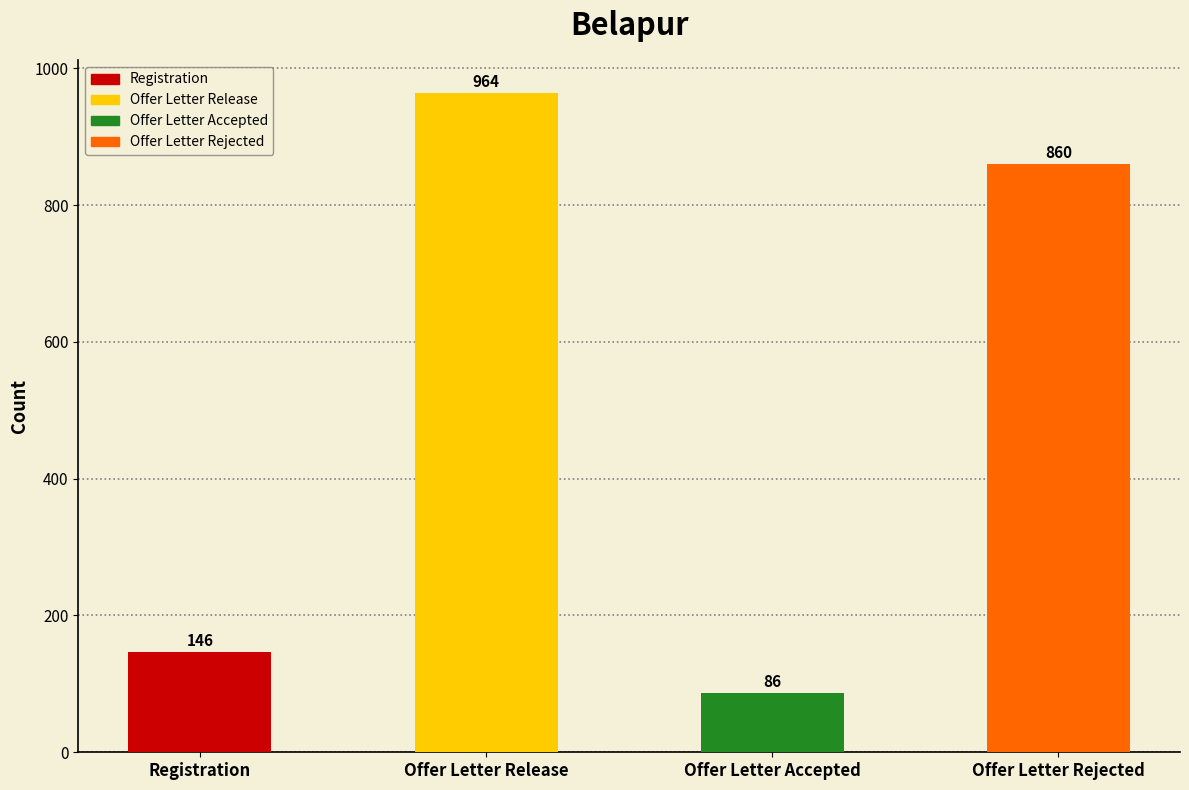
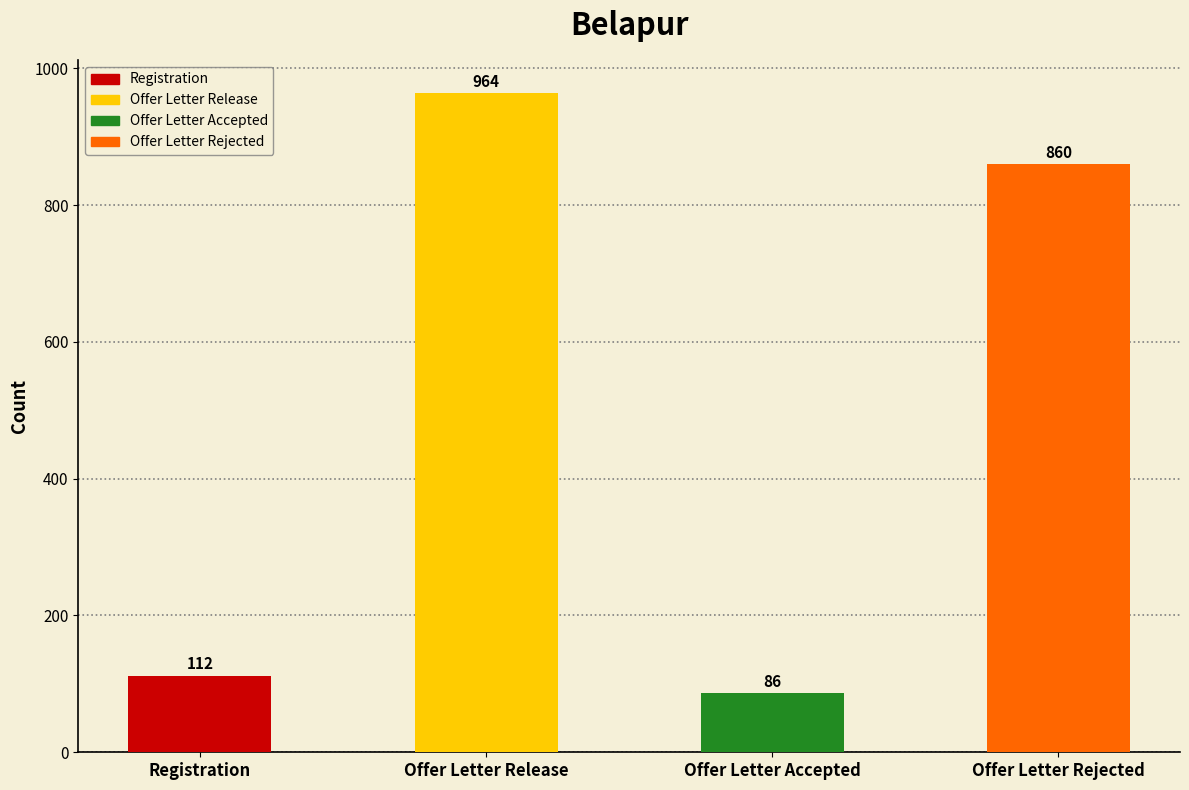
Registration: 146 -> 112
